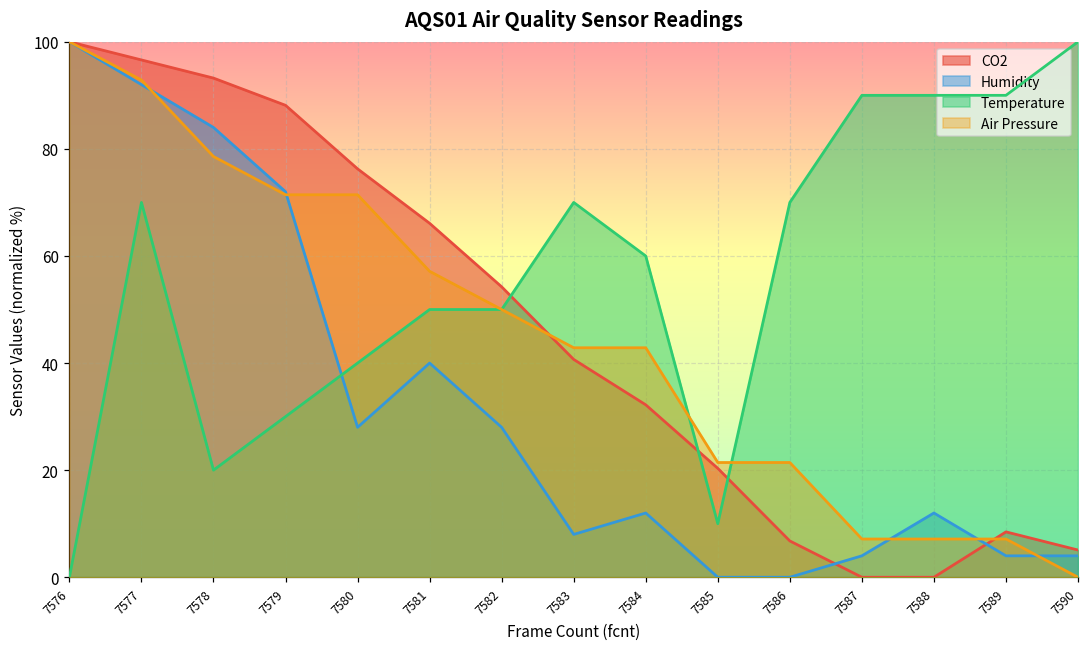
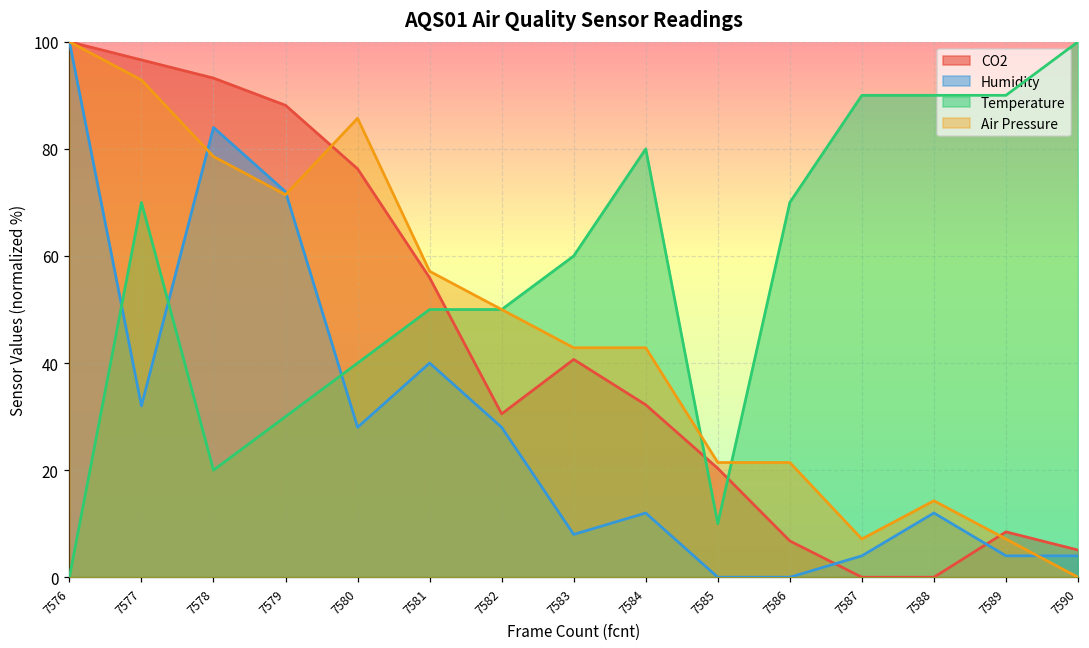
Humidity, 7577: 92 -> 32
Air Pressure, 7580: 71 -> 86
CO2, 7581: 66 -> 56
CO2, 7582: 54 -> 31
Temperature, 7583: 70 -> 60
Temperature, 7584: 60 -> 80
Air Pressure, 7588: 7 -> 14
